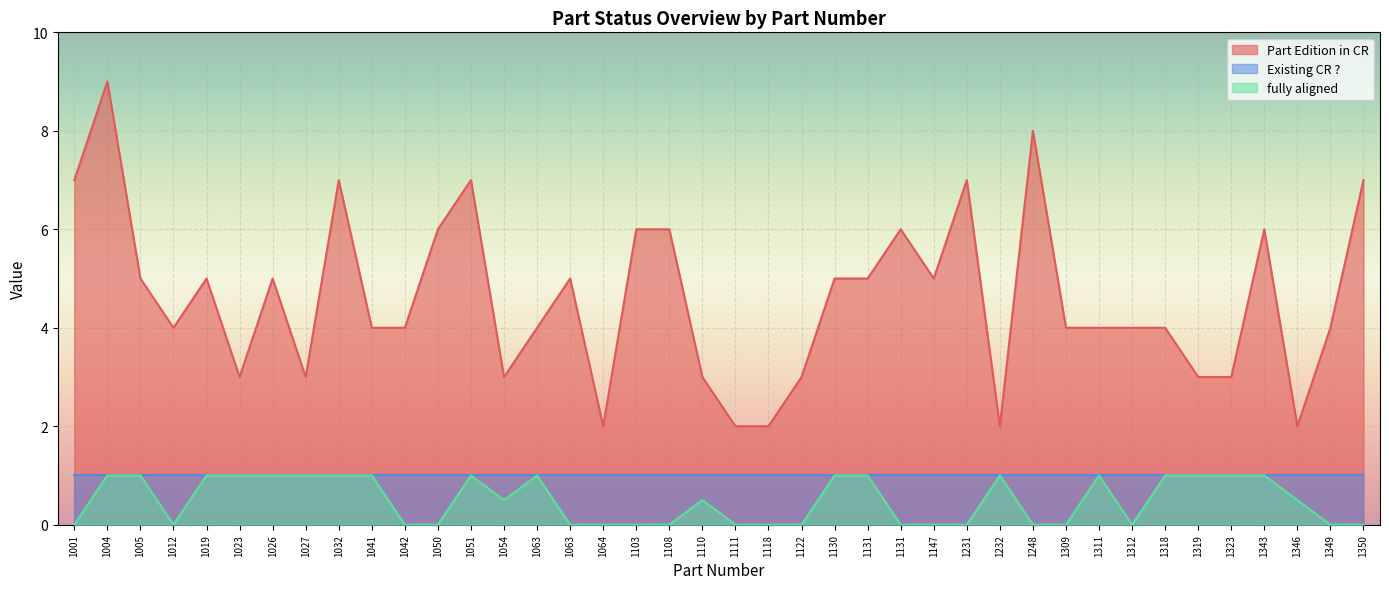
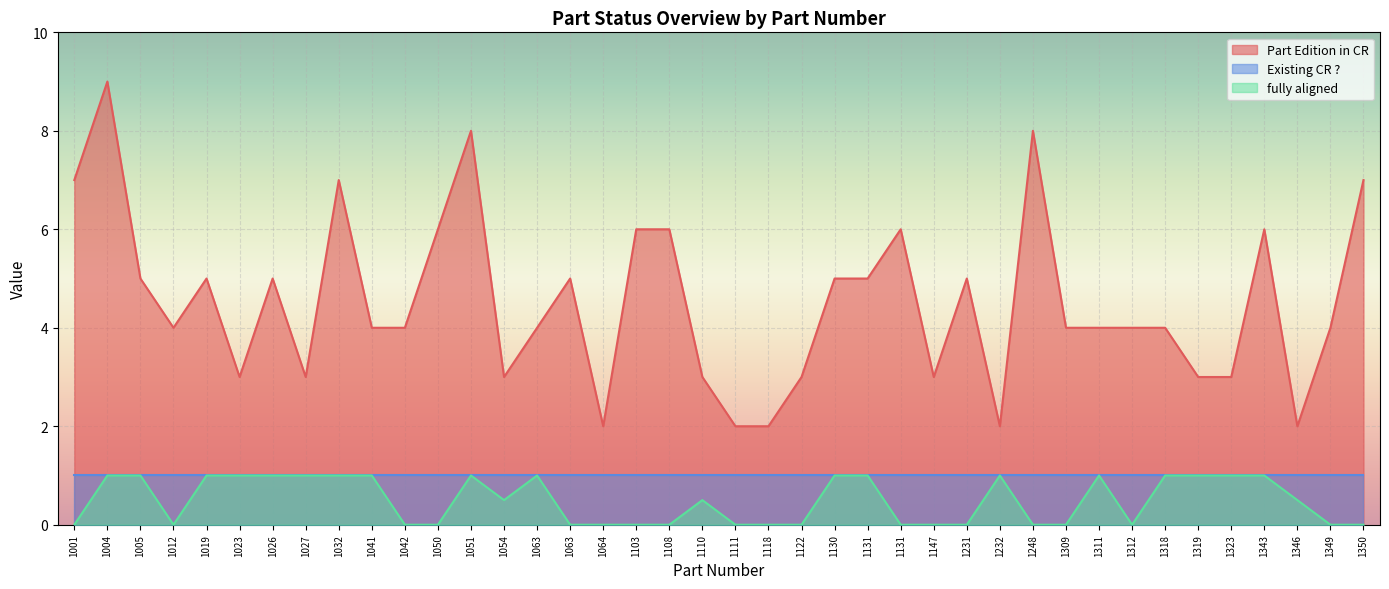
Part Edition in CR, 1051: 7 -> 8
Part Edition in CR, 1147: 5 -> 3
Part Edition in CR, 1231: 7 -> 5
